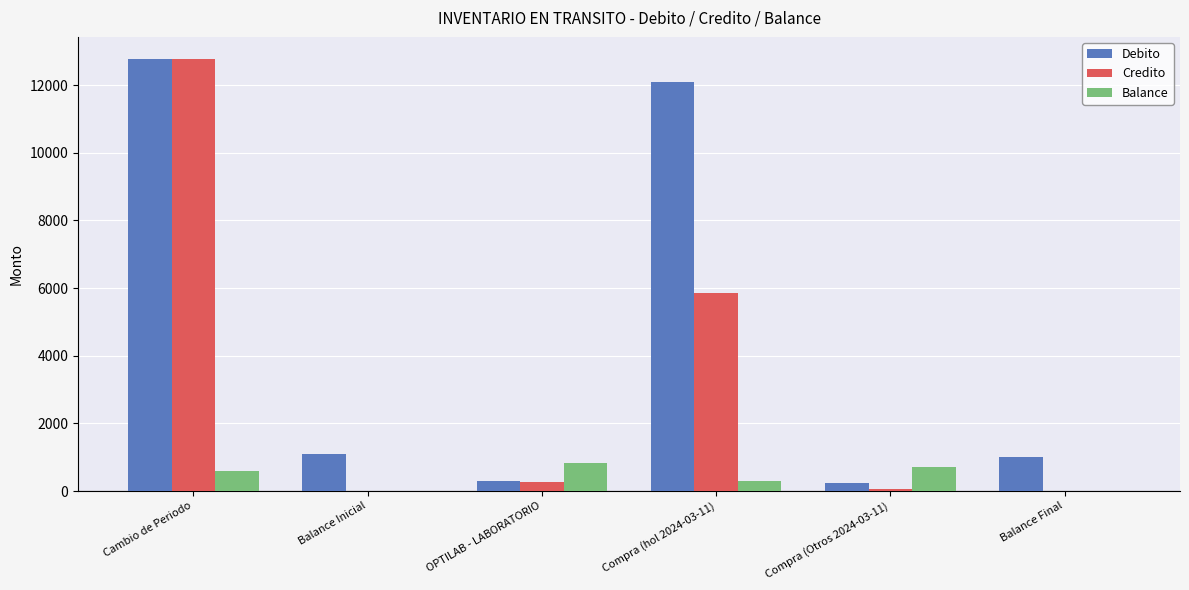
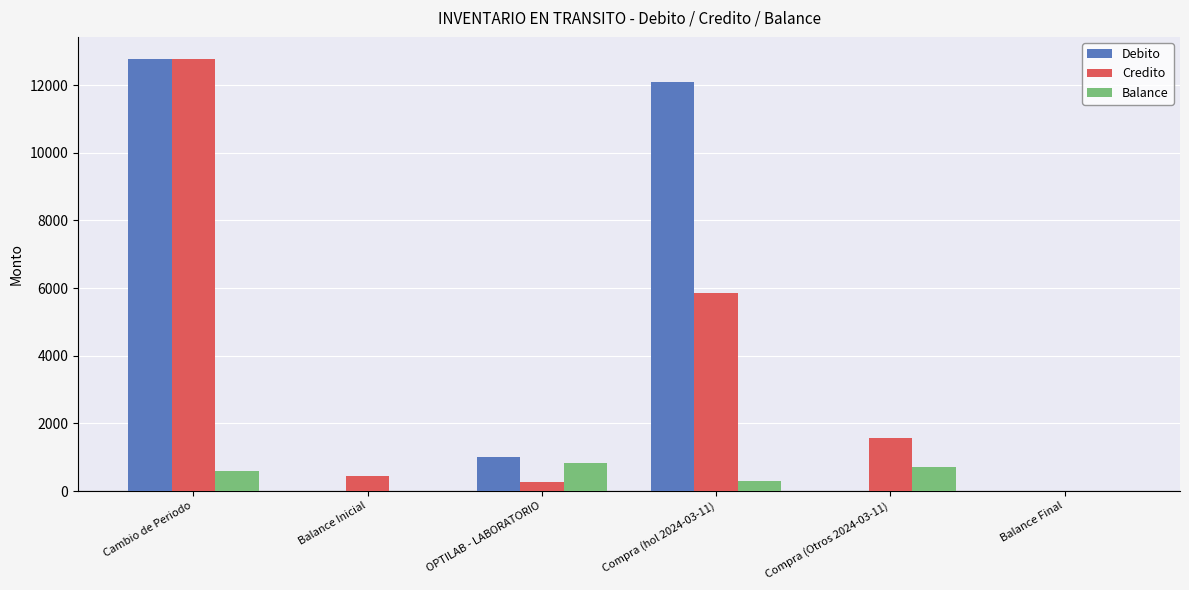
Debito, Balance Inicial: 1100 -> 0
Credito, Balance Inicial: 0 -> 400
Debito, OPTILAB - LABORATORIO: 300 -> 1000
Debito, Compra (Otros 2024-03-11): 200 -> 0
Credito, Compra (Otros 2024-03-11): 100 -> 1600
Debito, Balance Final: 1000 -> 0
